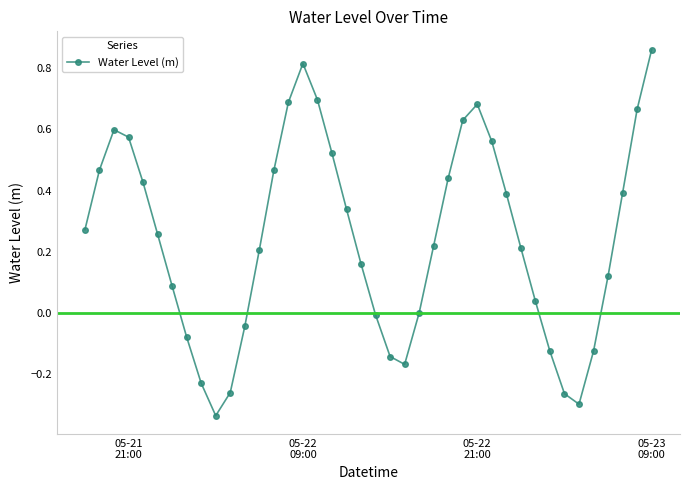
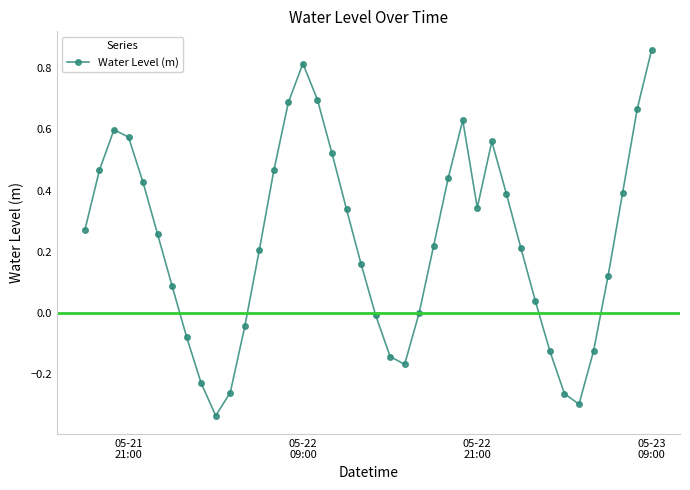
05-22 21:00: 0.68 -> 0.34
